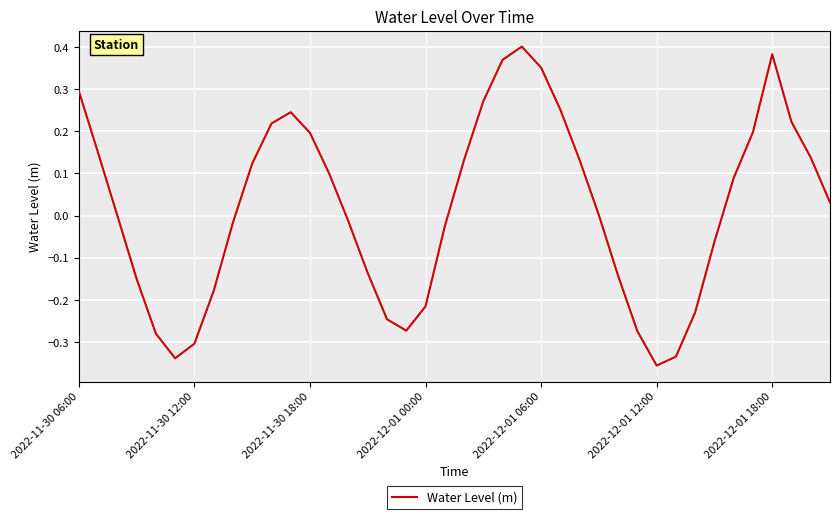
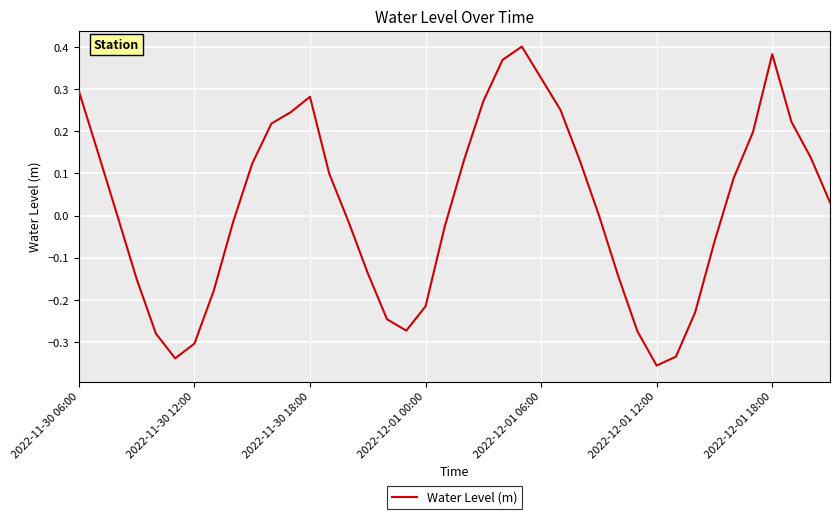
2022-11-30 18:00: 0.20 -> 0.28
2022-12-01 06:00: 0.35 -> 0.33
